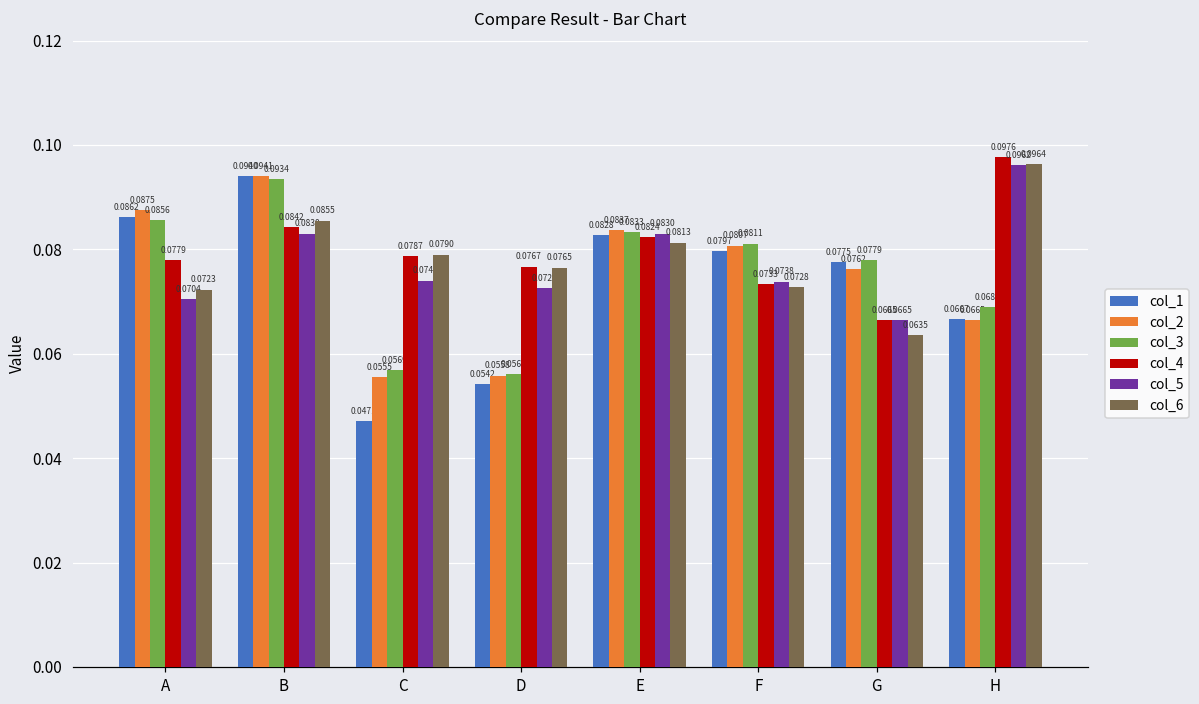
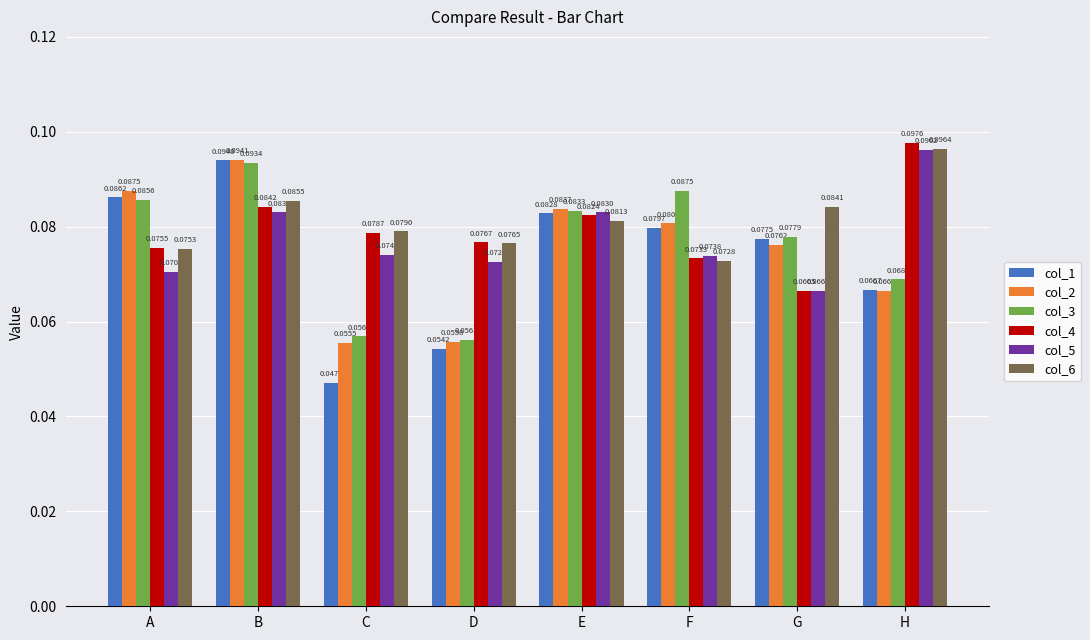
col_4, A: 0.0779 -> 0.0755
col_6, A: 0.0723 -> 0.0753
col_3, F: 0.0811 -> 0.0875
col_6, G: 0.0635 -> 0.0841
